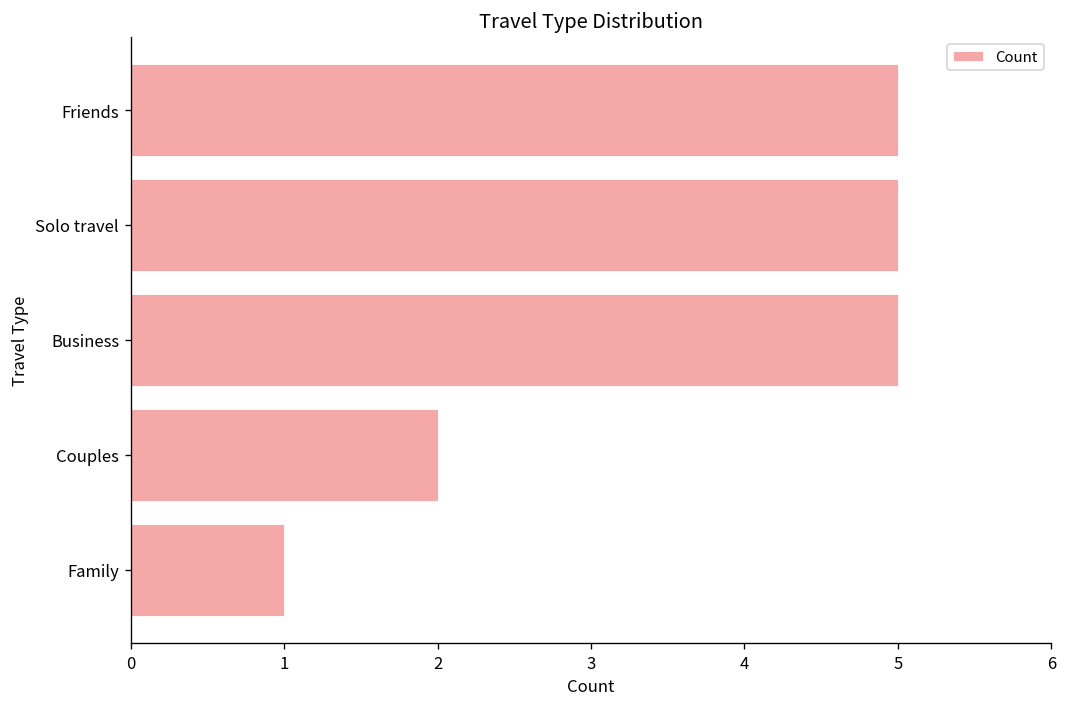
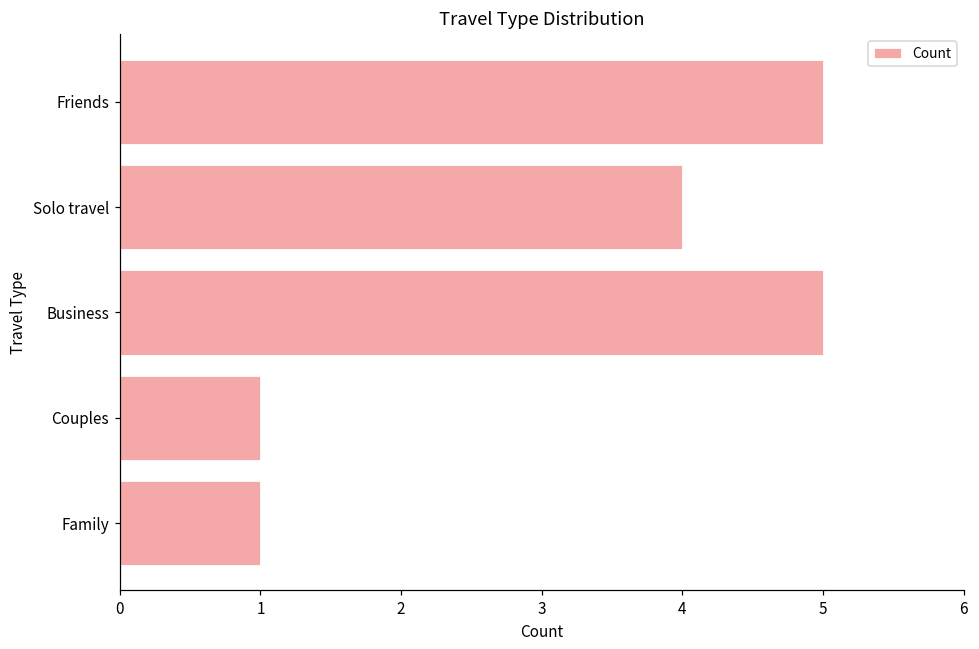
Solo travel: 5 -> 4
Couples: 2 -> 1
